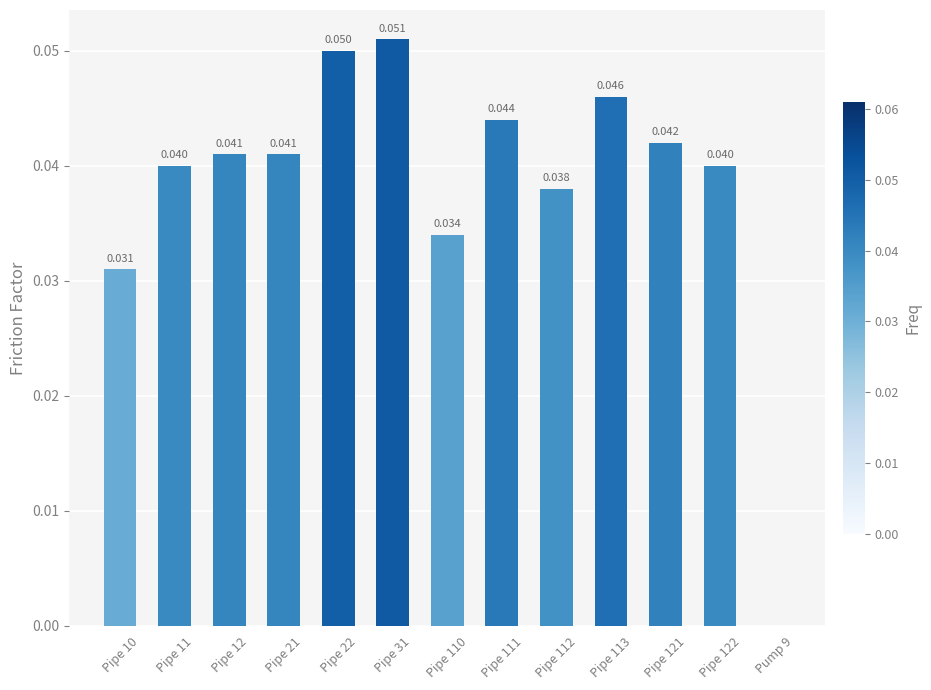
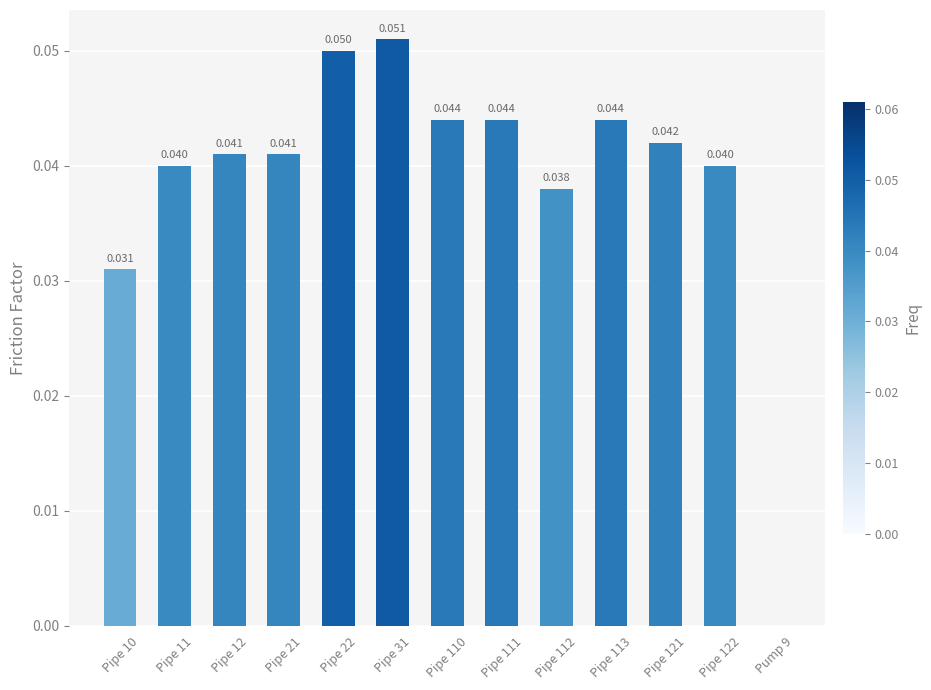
Pipe 110: 0.034 -> 0.044
Pipe 113: 0.046 -> 0.044
